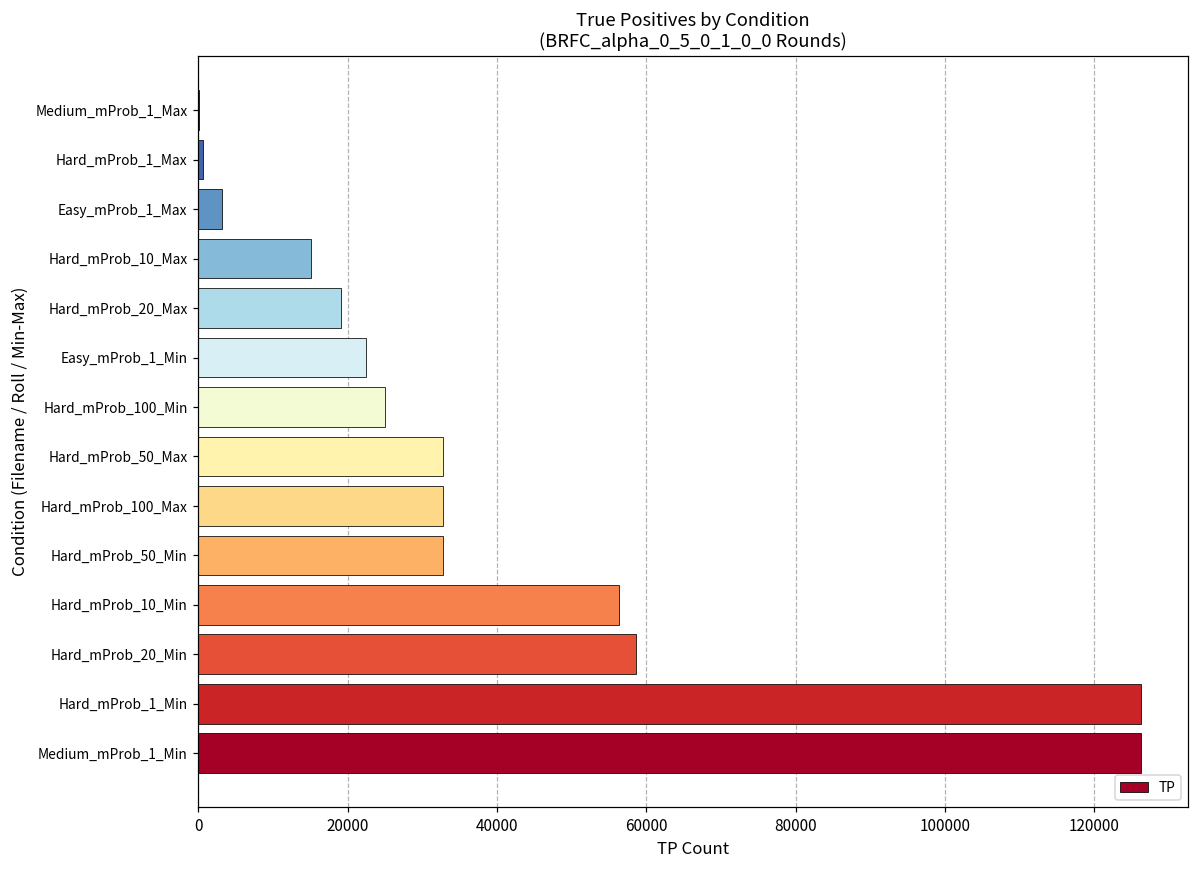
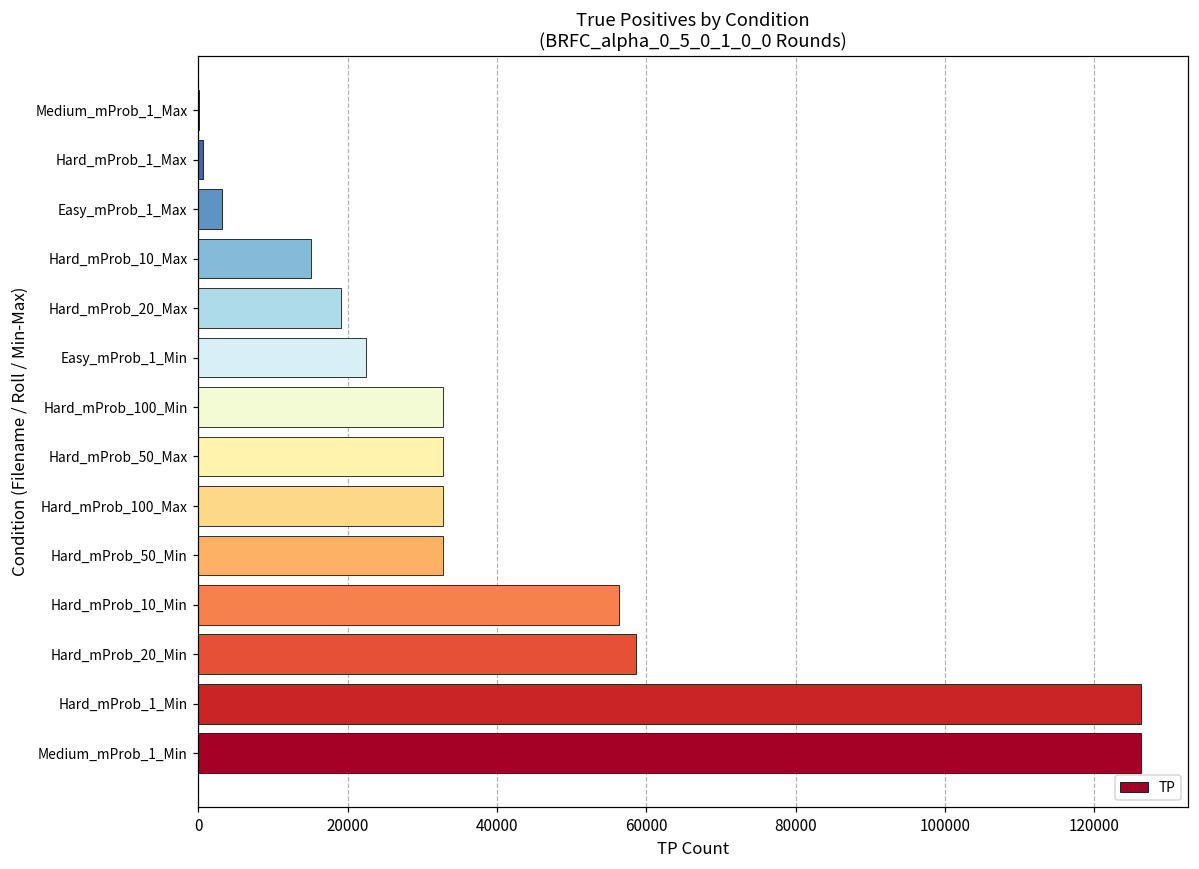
Hard_mProb_100_Min: 25000 -> 33000
